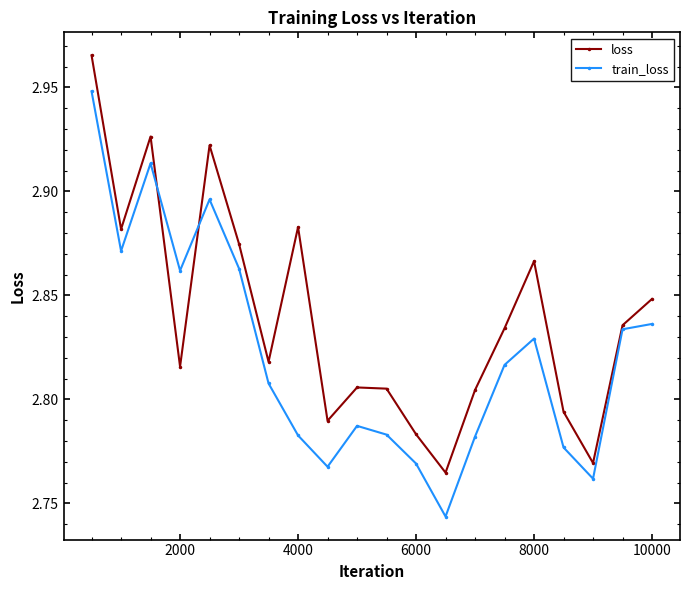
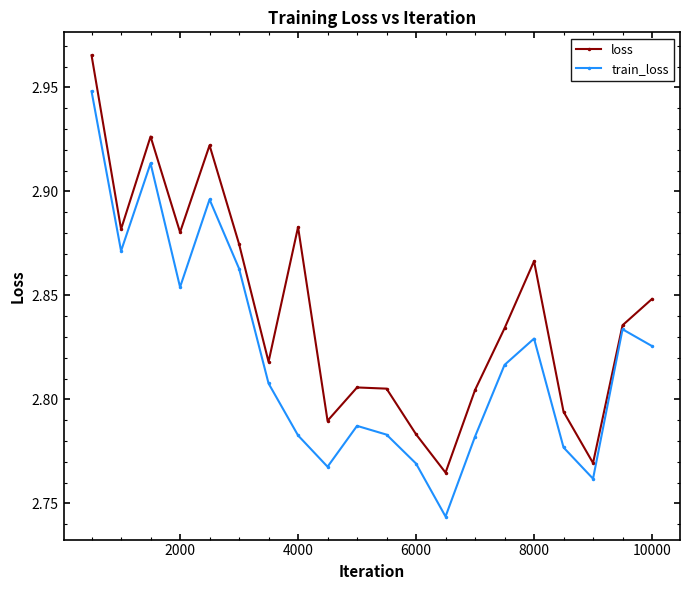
loss, 2000: 2.816 -> 2.880
train_loss, 2000: 2.862 -> 2.854
train_loss, 10000: 2.836 -> 2.826
